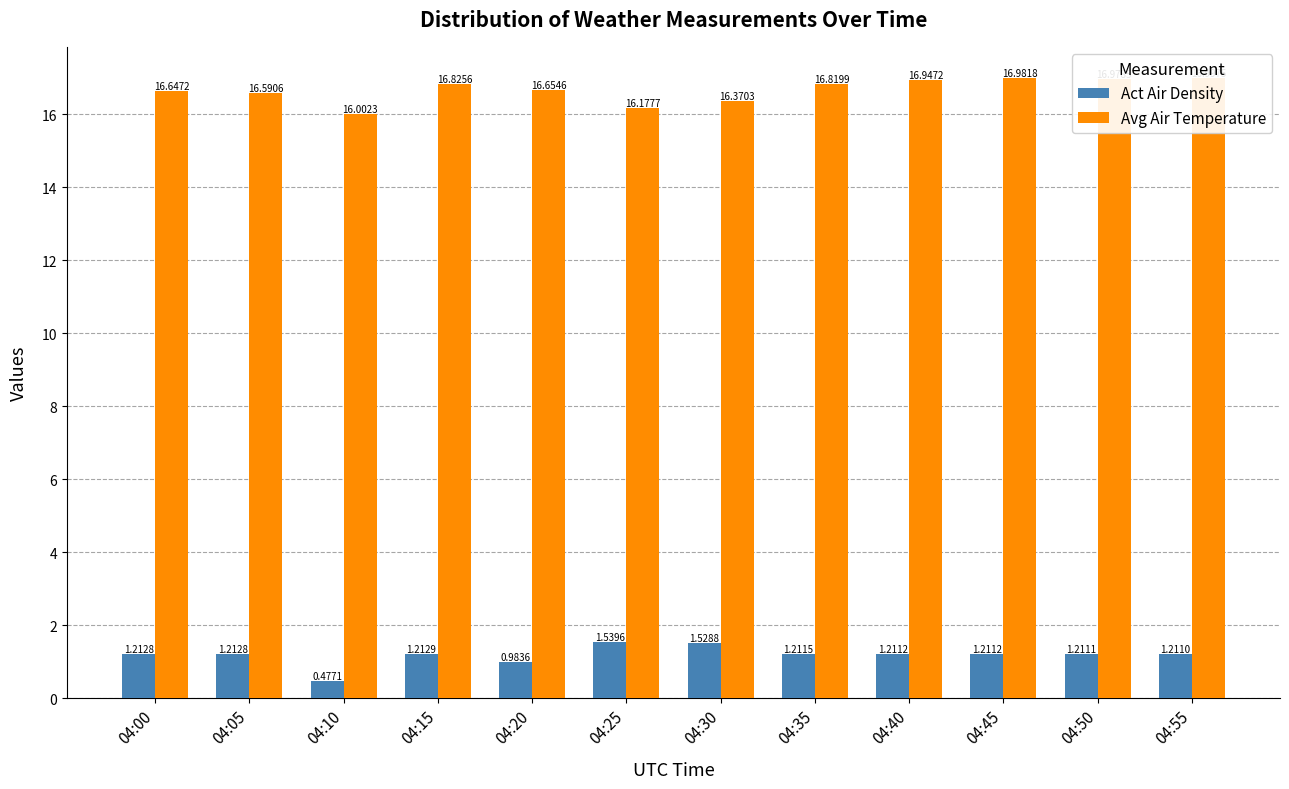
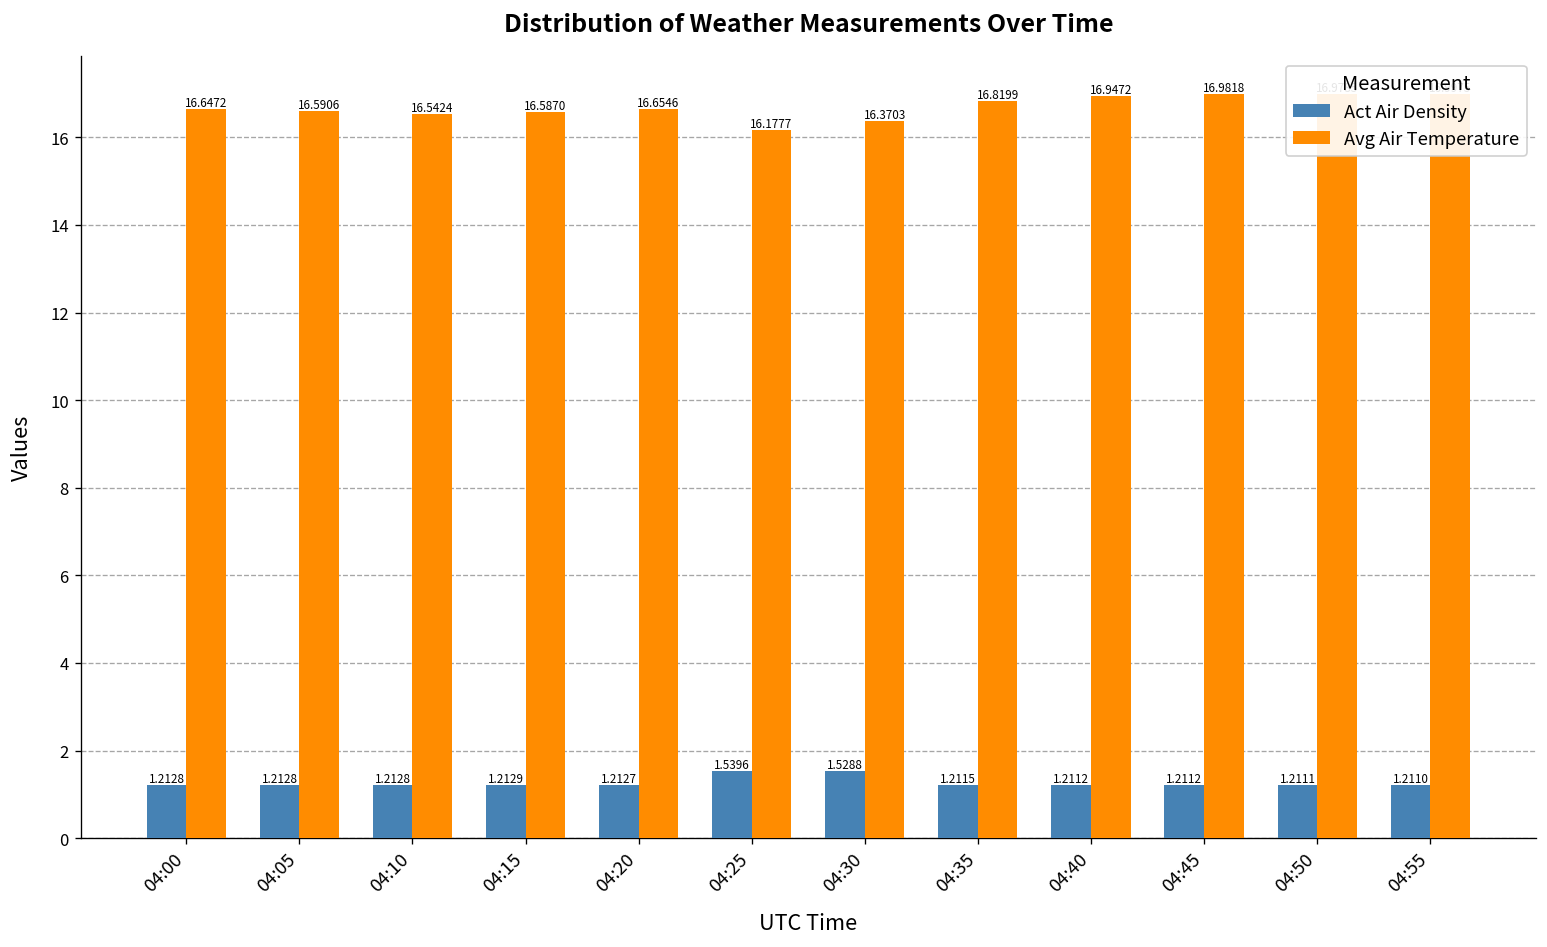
Act Air Density, 04:10: 0.4771 -> 1.2128
Avg Air Temperature, 04:10: 16.0023 -> 16.5424
Avg Air Temperature, 04:15: 16.8256 -> 16.5870
Act Air Density, 04:20: 0.9836 -> 1.2127
